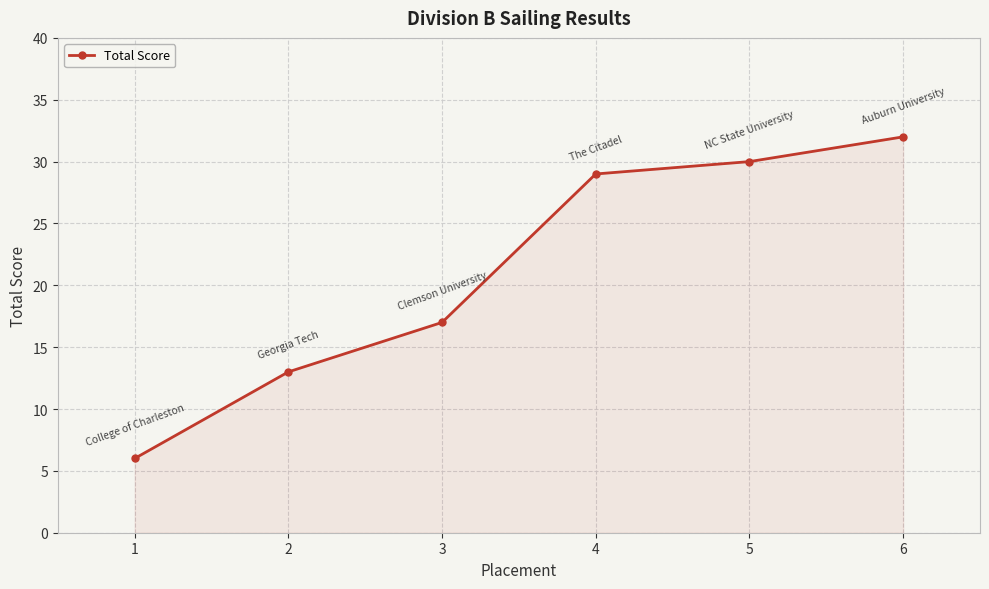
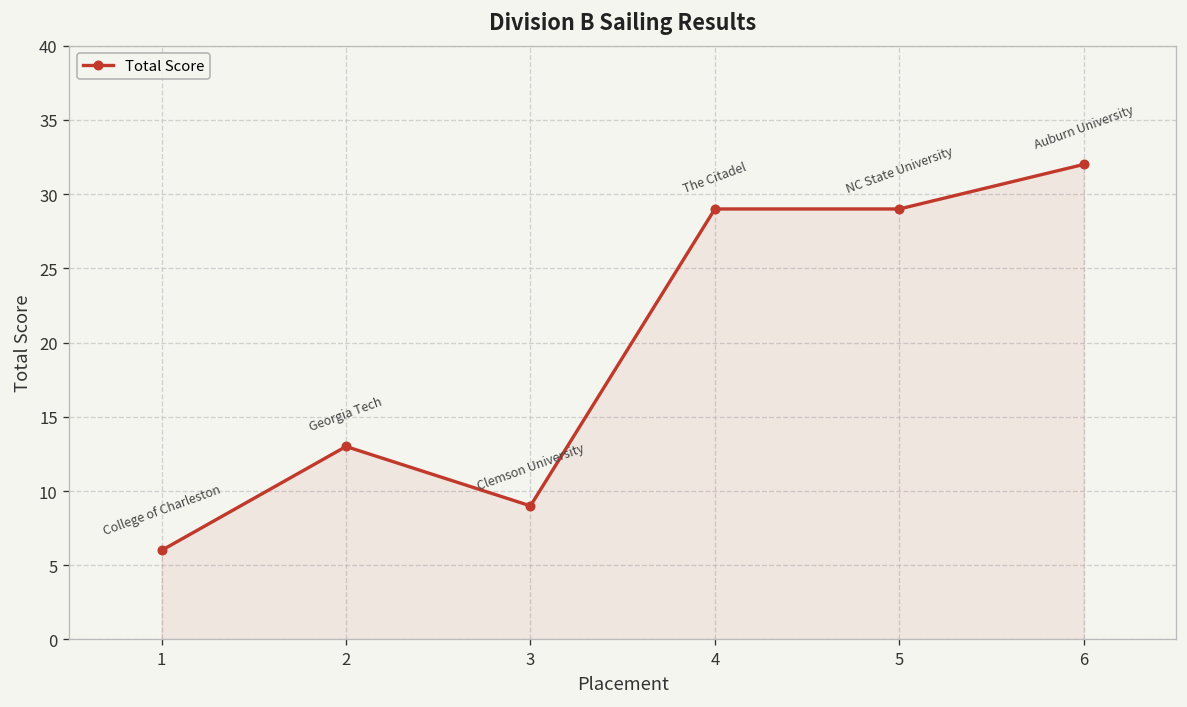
3: 17 -> 9
5: 30 -> 29
